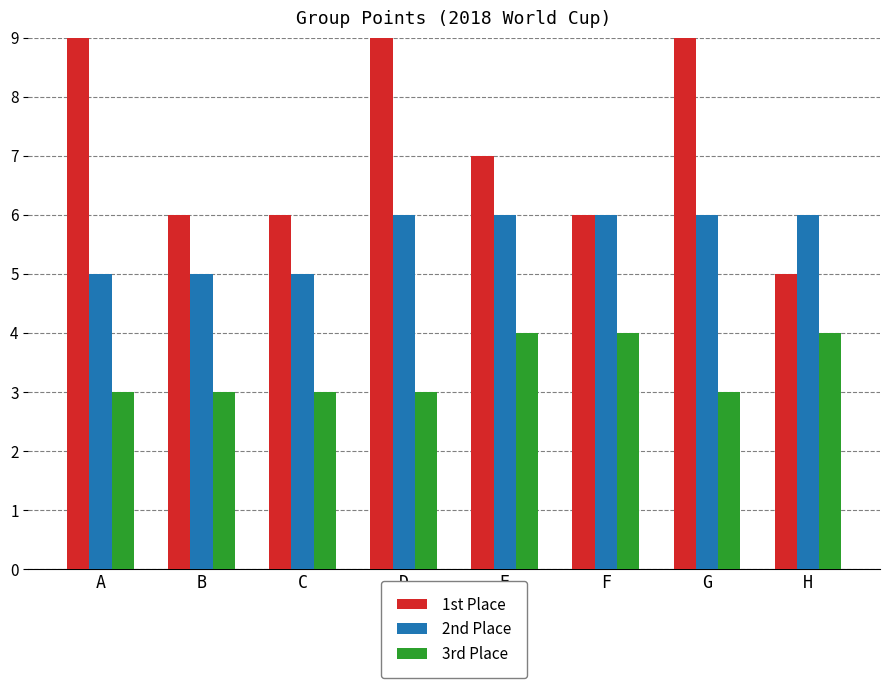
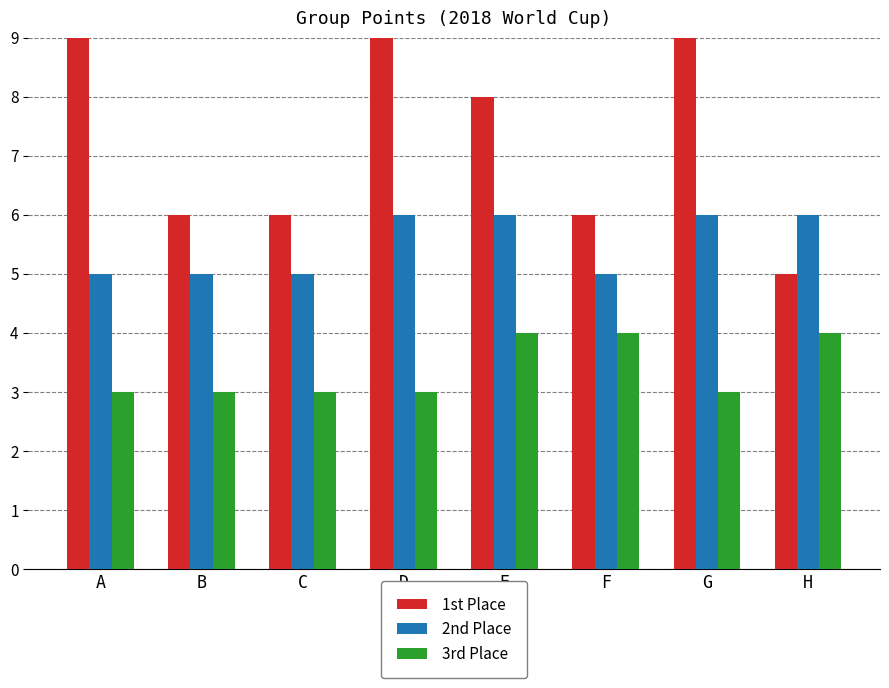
1st Place, E: 7 -> 8
2nd Place, F: 6 -> 5
